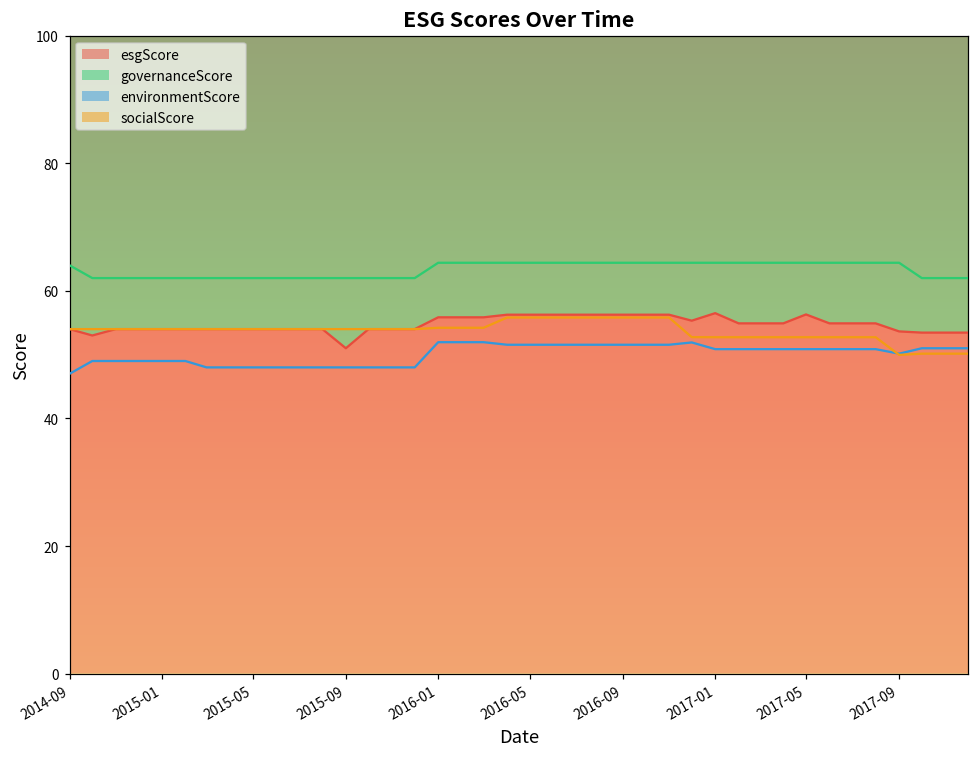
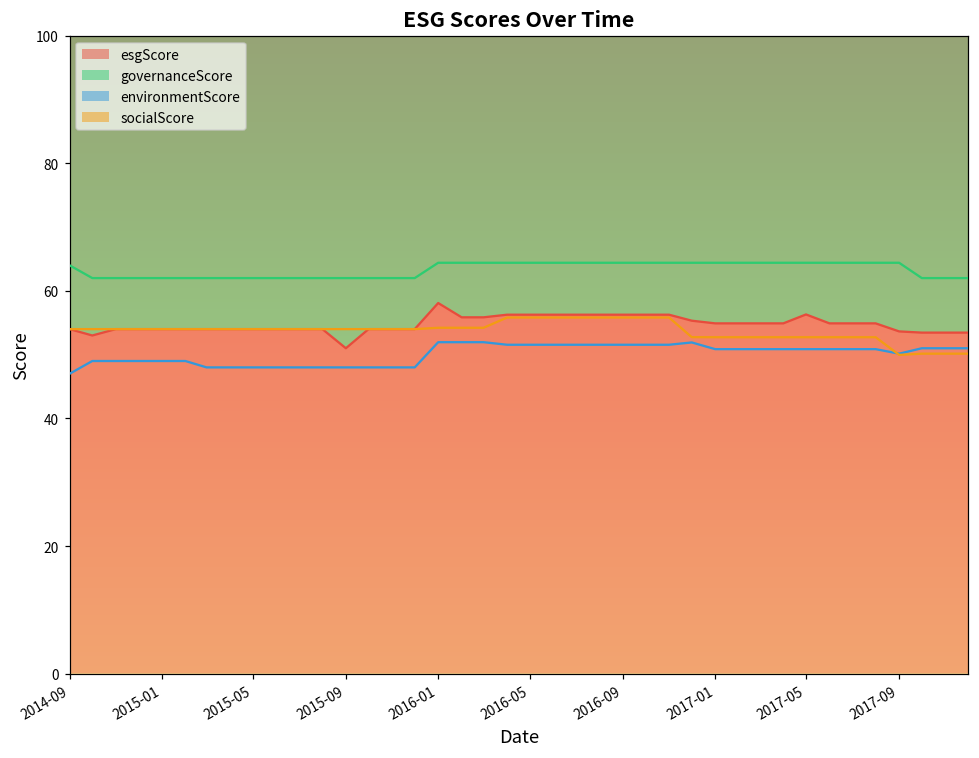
esgScore, 2016-01: 56 -> 58
esgScore, 2017-01: 57 -> 55
